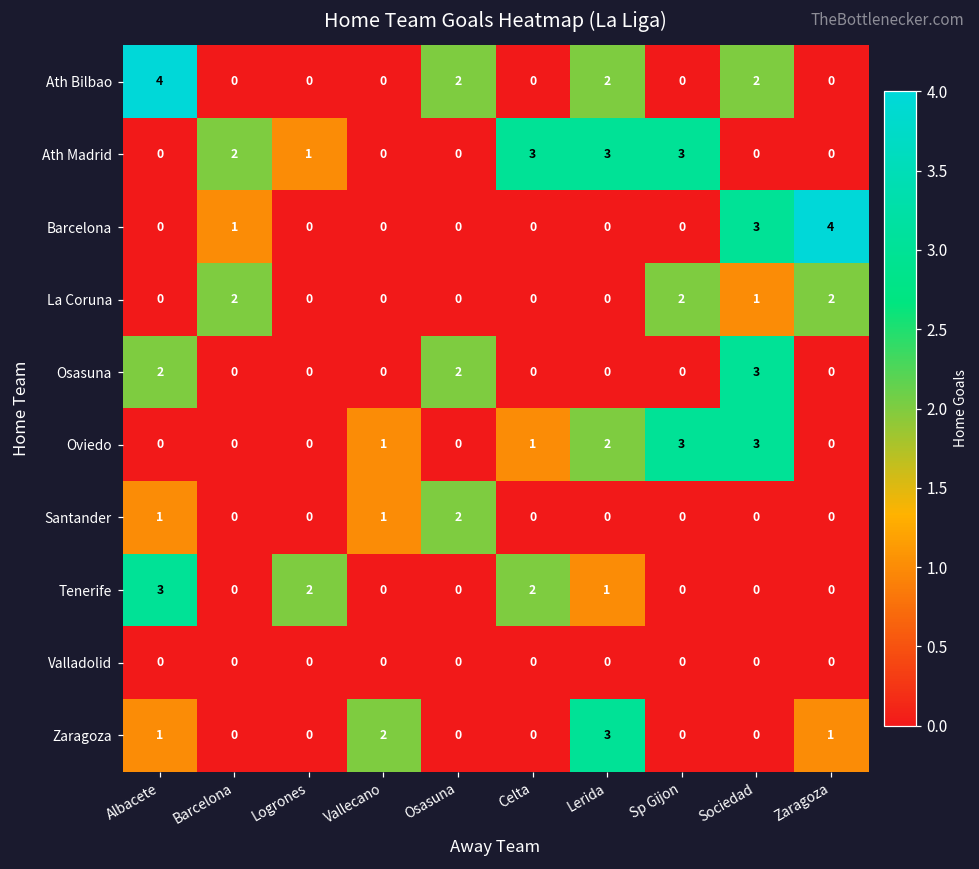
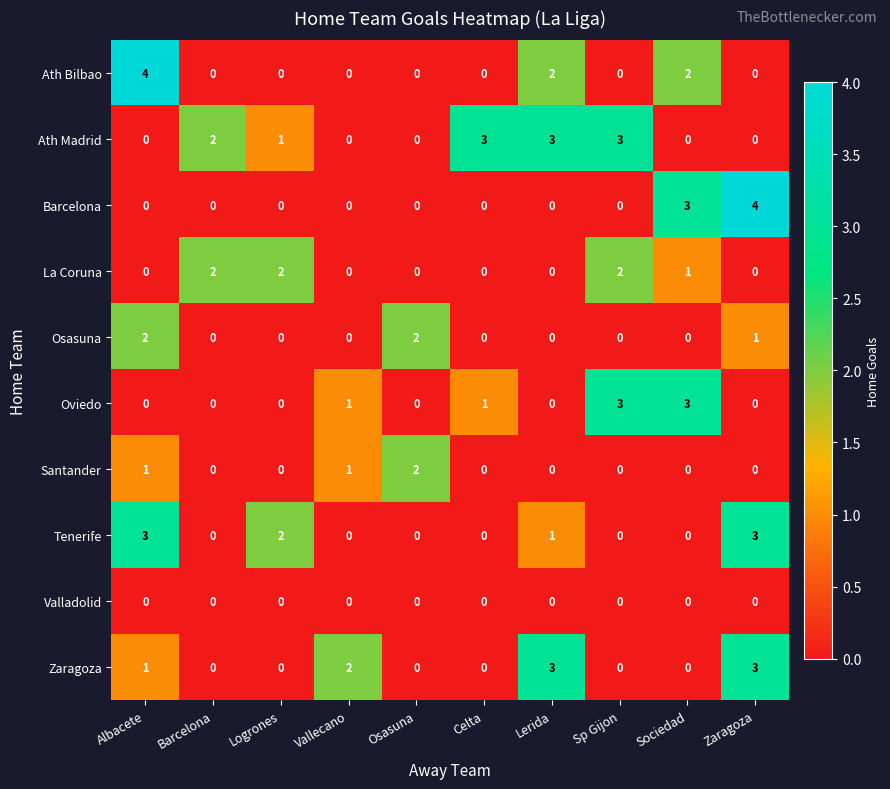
Ath Bilbao, Osasuna: 2 -> 0
Barcelona, Barcelona: 1 -> 0
La Coruna, Logrones: 0 -> 2
La Coruna, Zaragoza: 2 -> 0
Osasuna, Sociedad: 3 -> 0
Osasuna, Zaragoza: 0 -> 1
Oviedo, Lerida: 2 -> 0
Tenerife, Celta: 2 -> 0
Tenerife, Zaragoza: 0 -> 3
Zaragoza, Zaragoza: 1 -> 3
